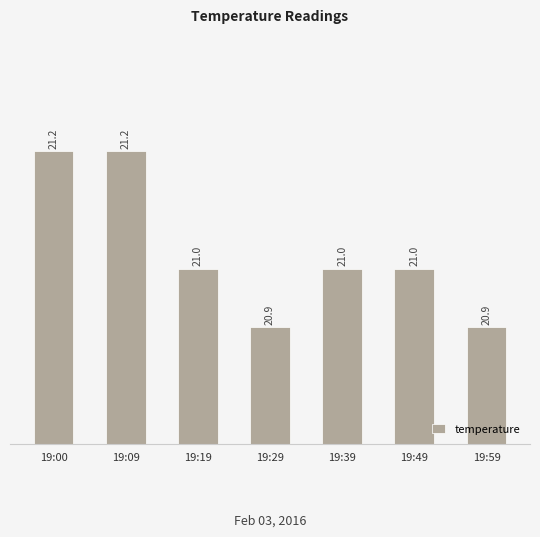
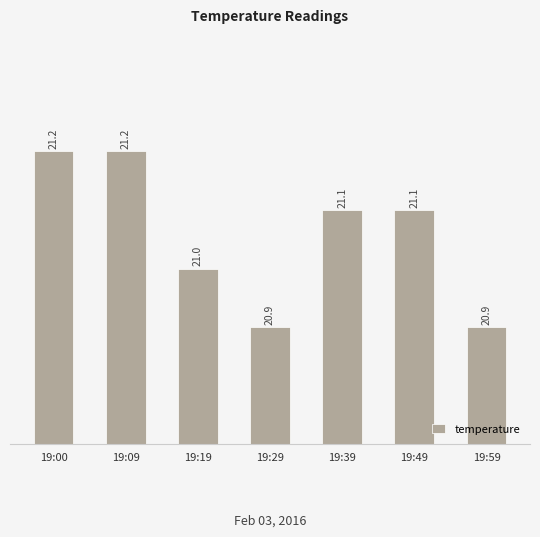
19:39: 21.0 -> 21.1
19:49: 21.0 -> 21.1
